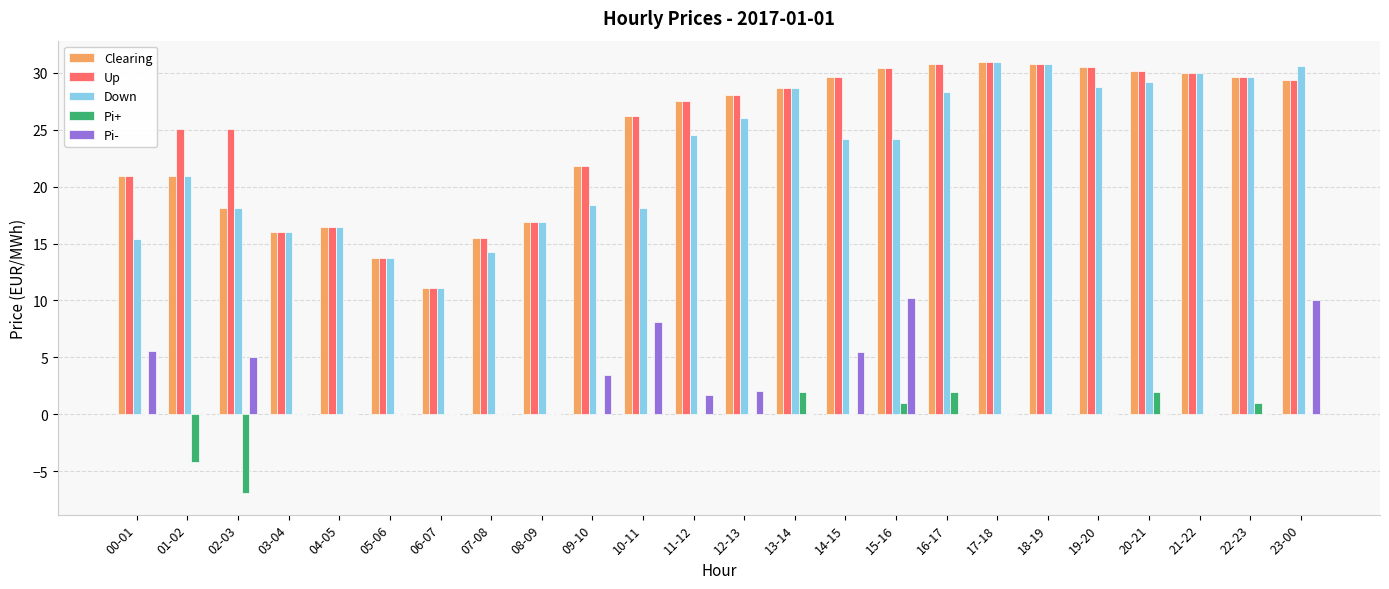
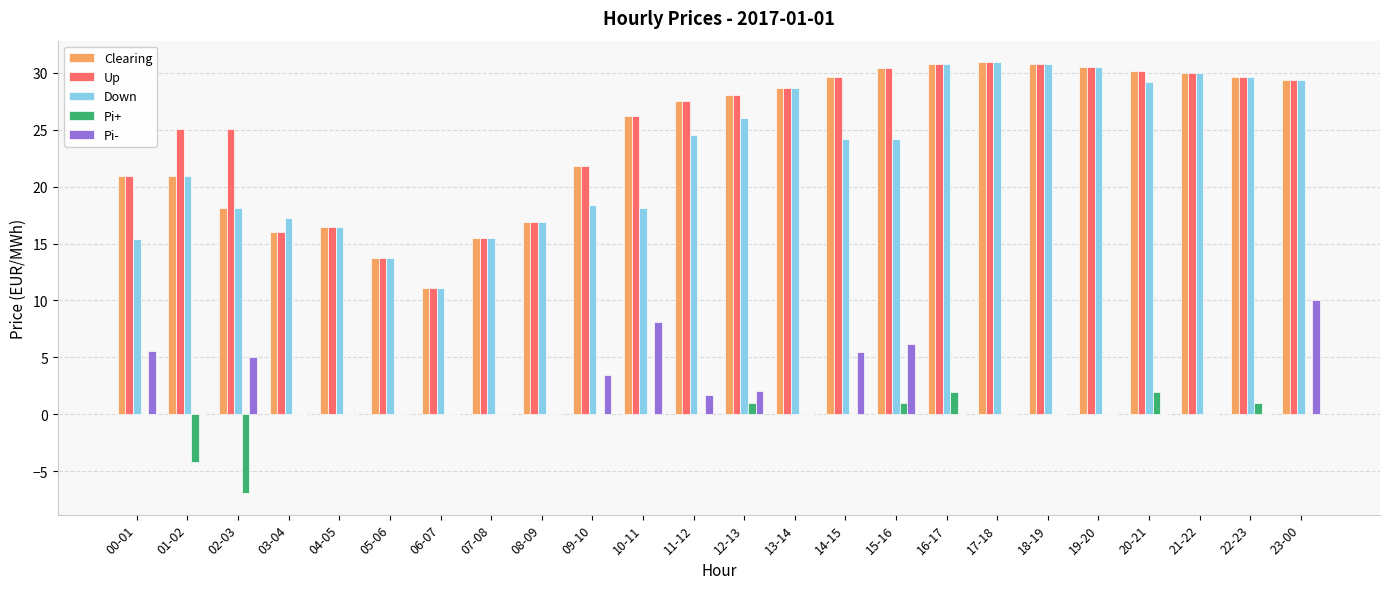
Down, 03-04: 16.0 -> 17.3
Down, 07-08: 14.3 -> 15.5
Pi+, 12-13: 0 -> 1
Pi+, 13-14: 2 -> 0
Pi-, 15-16: 10.2 -> 6.2
Down, 16-17: 28.3 -> 30.8
Down, 19-20: 28.7 -> 30.5
Down, 23-00: 30.6 -> 29.4
